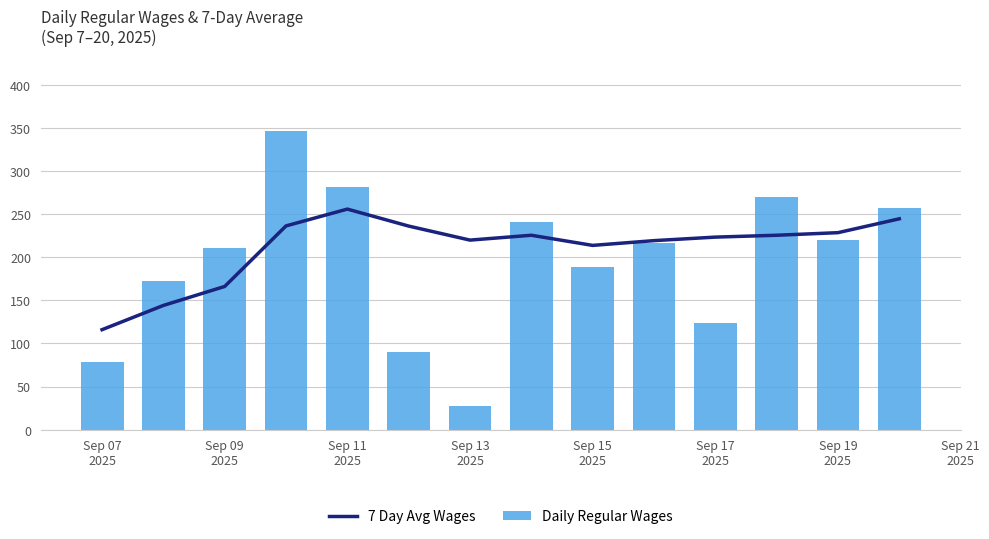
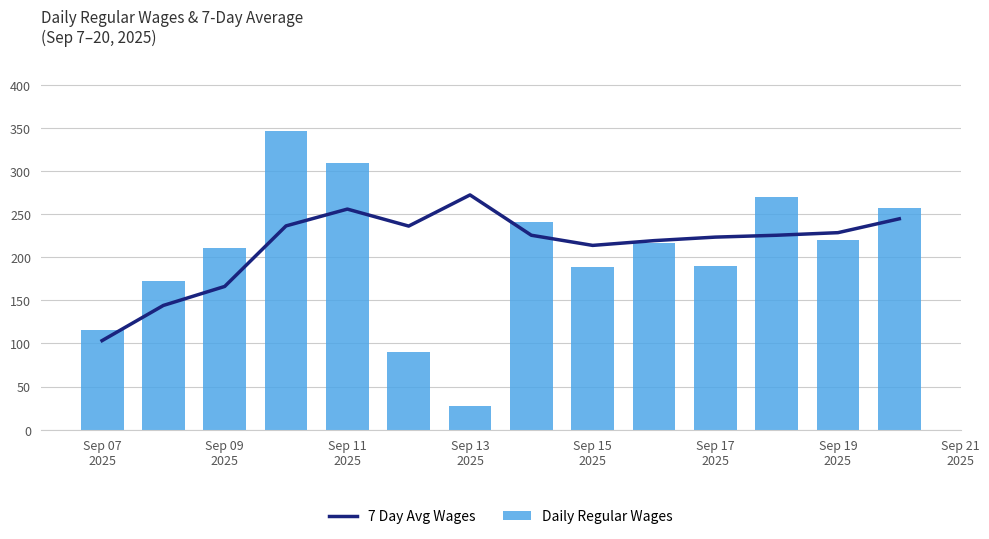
7 Day Avg Wages, Sep 07 2025: 120 -> 100
Daily Regular Wages, Sep 07 2025: 80 -> 120
Daily Regular Wages, Sep 11 2025: 280 -> 310
7 Day Avg Wages, Sep 13 2025: 220 -> 270
Daily Regular Wages, Sep 17 2025: 120 -> 190
